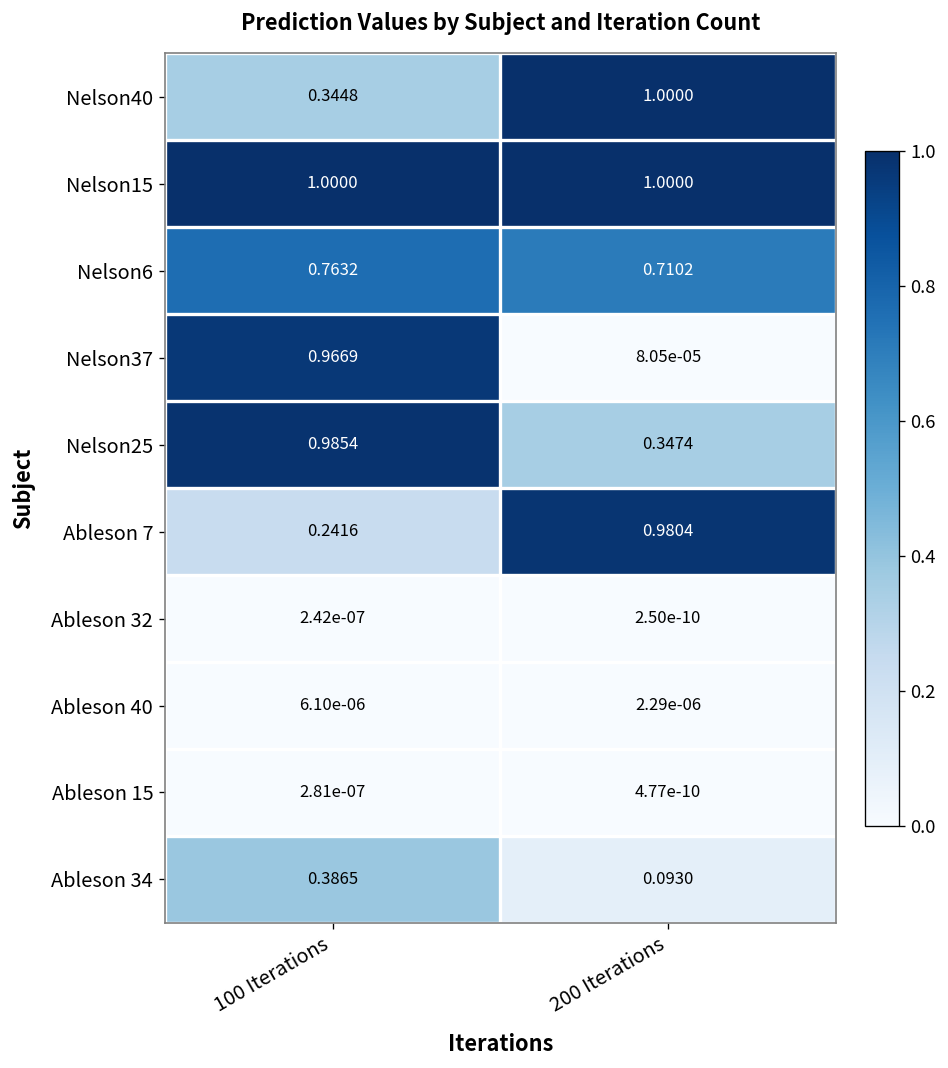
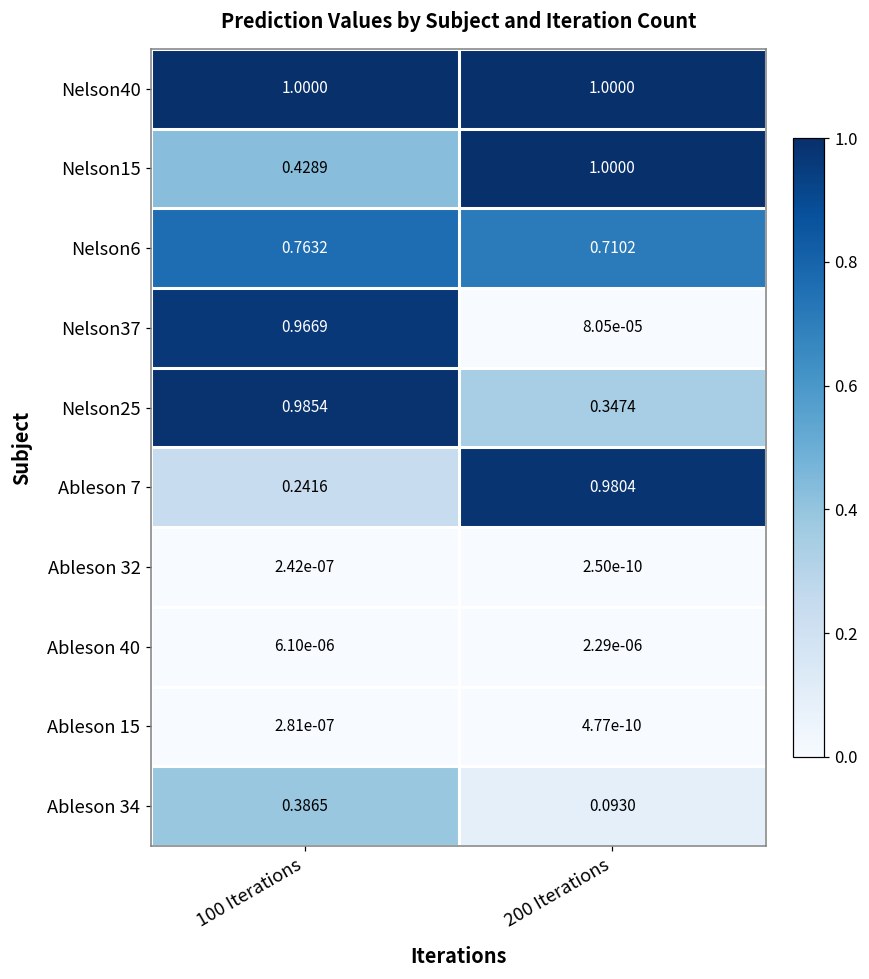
Nelson40, 100 Iterations: 0.3448 -> 1.0000
Nelson15, 100 Iterations: 1.0000 -> 0.4289
